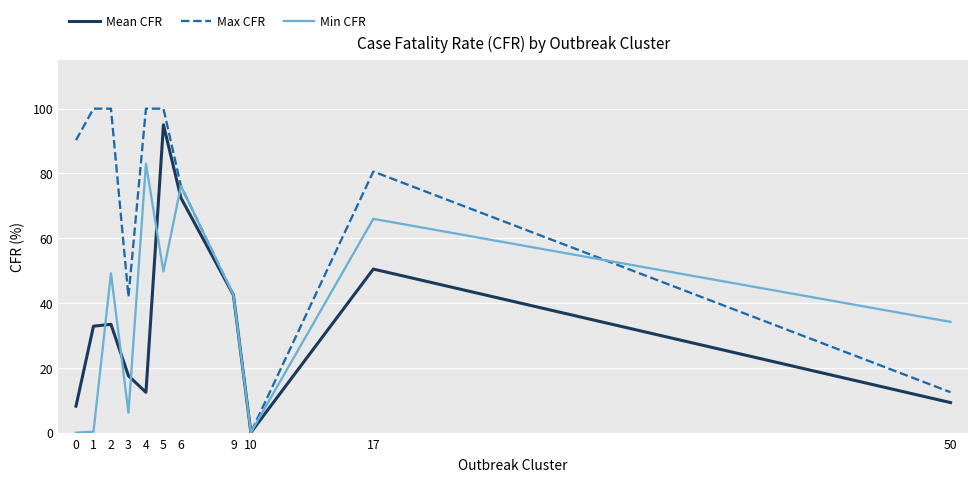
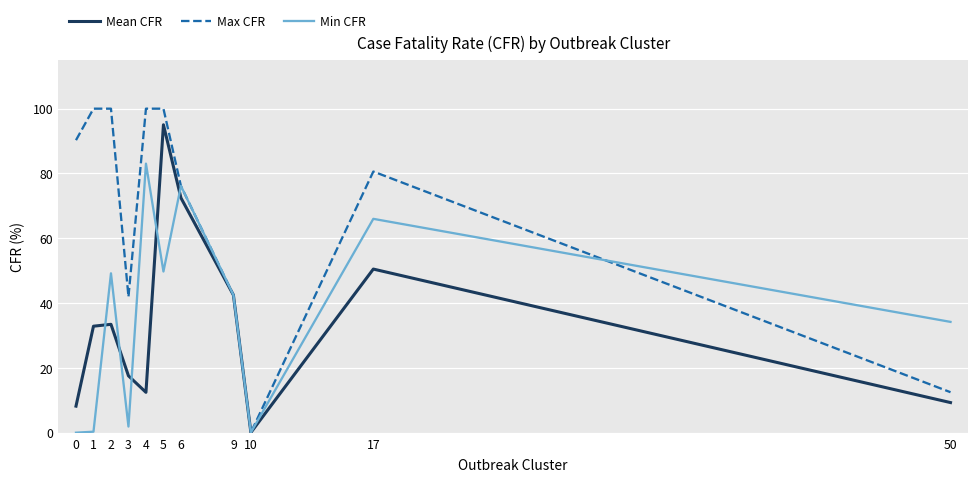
Min CFR, 3: 6 -> 2
